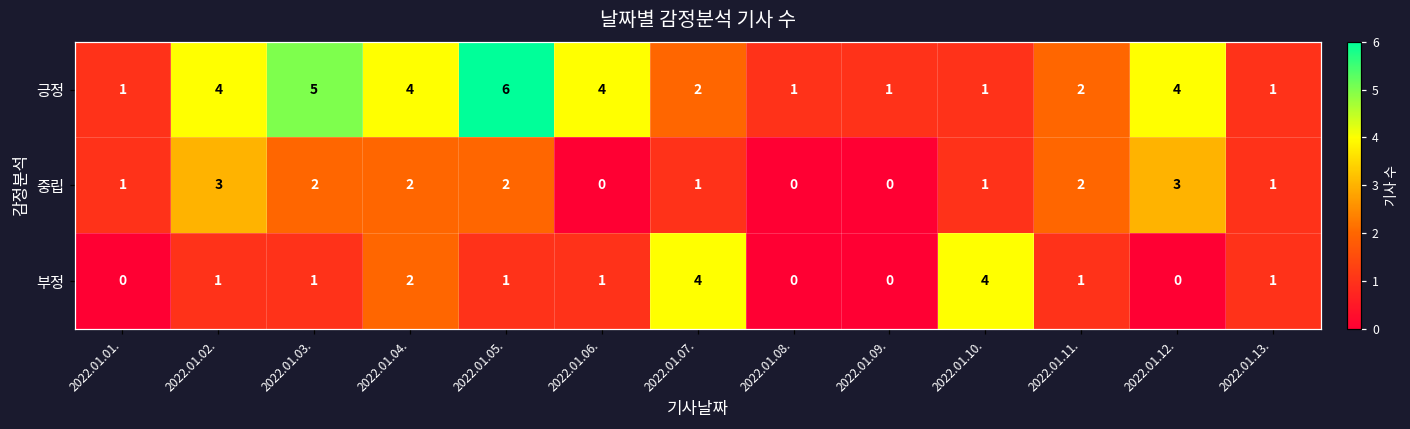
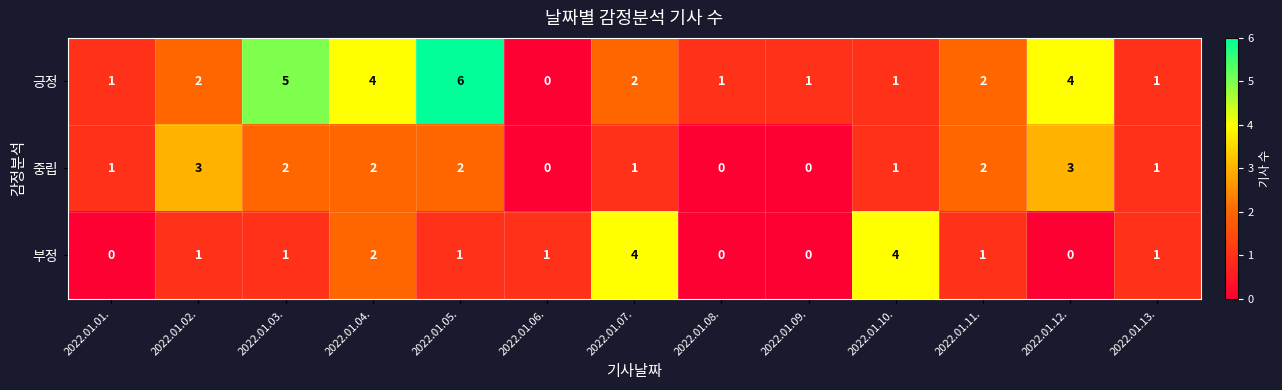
긍정, 2022.01.02.: 4 -> 2
긍정, 2022.01.06.: 4 -> 0
